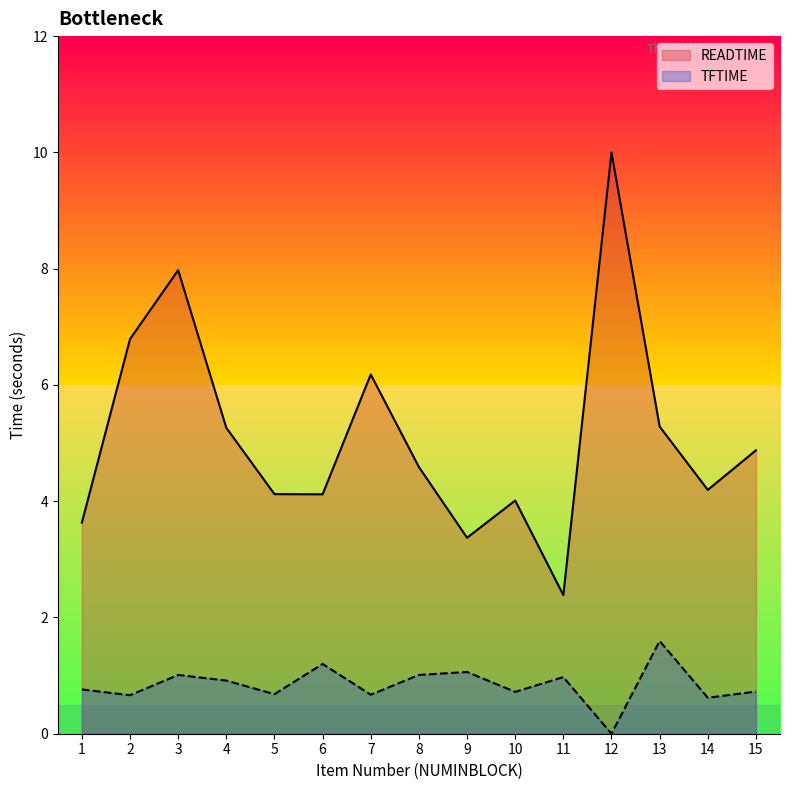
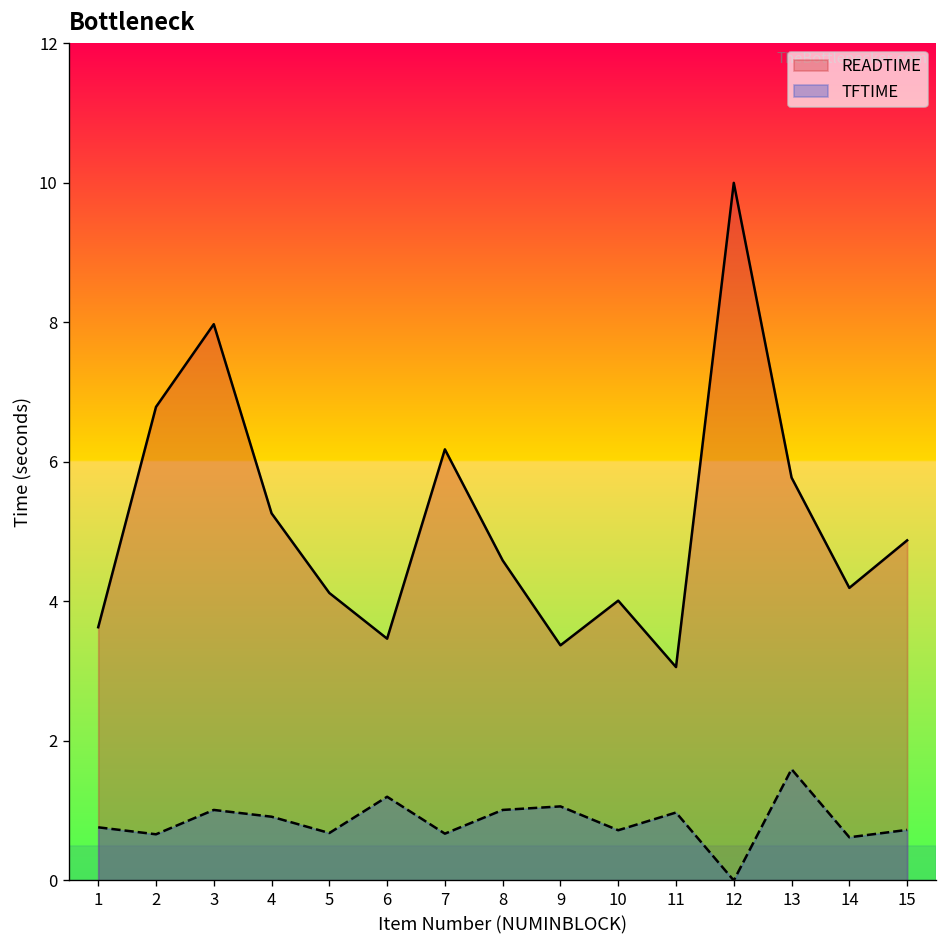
READTIME, 6: 4.1 -> 3.5
READTIME, 11: 2.4 -> 3.1
READTIME, 13: 5.3 -> 5.8
